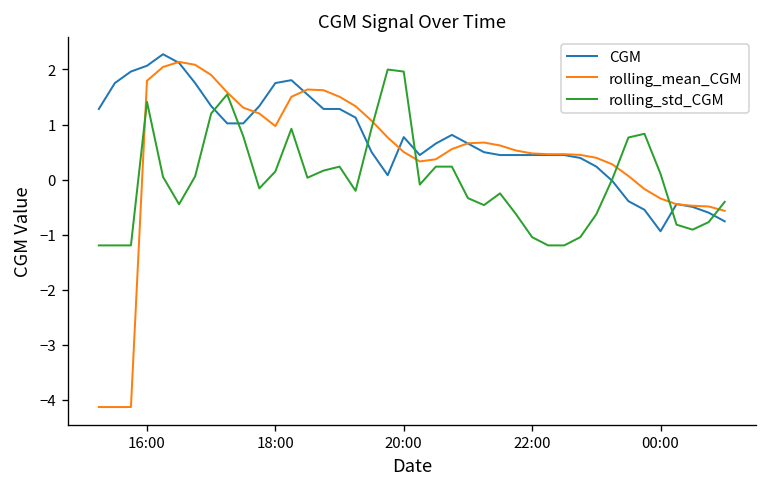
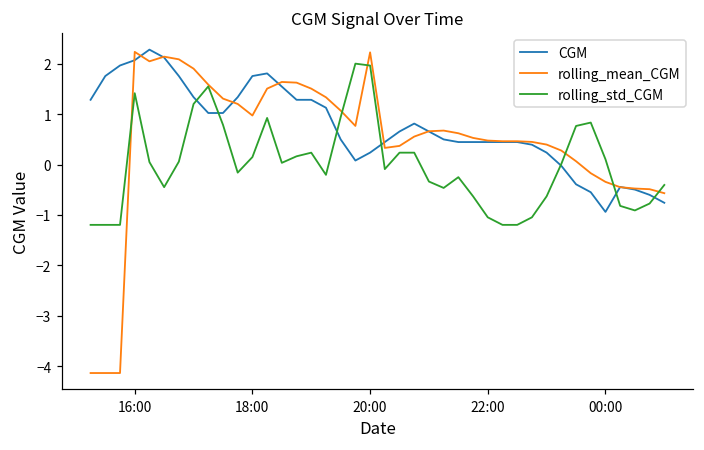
rolling_mean_CGM, 16:00: 1.8 -> 2.2
CGM, 20:00: 0.8 -> 0.2
rolling_mean_CGM, 20:00: 0.5 -> 2.2
